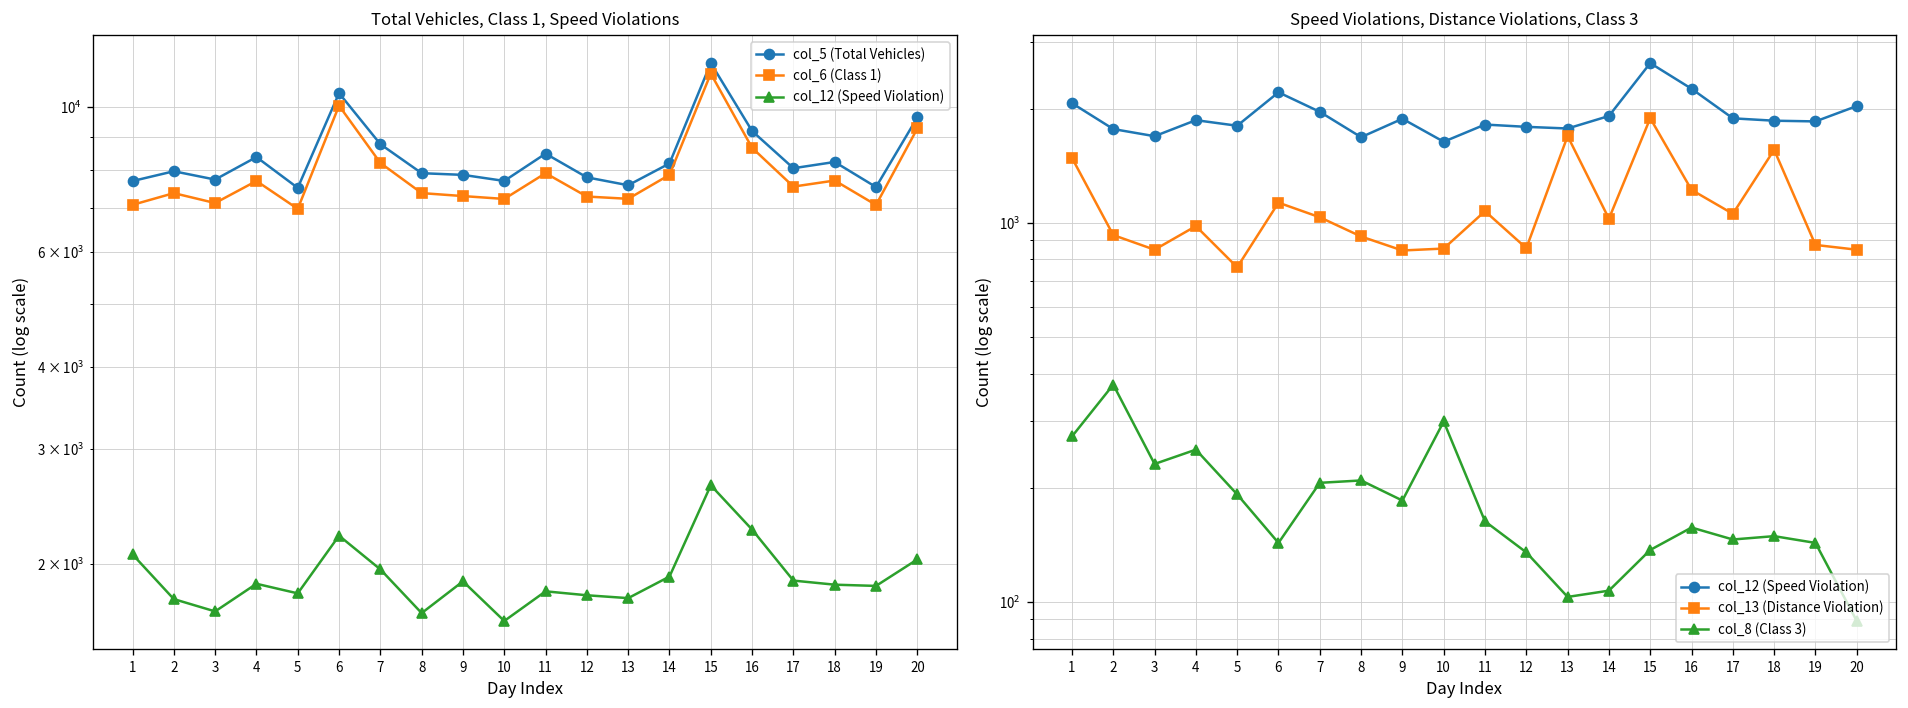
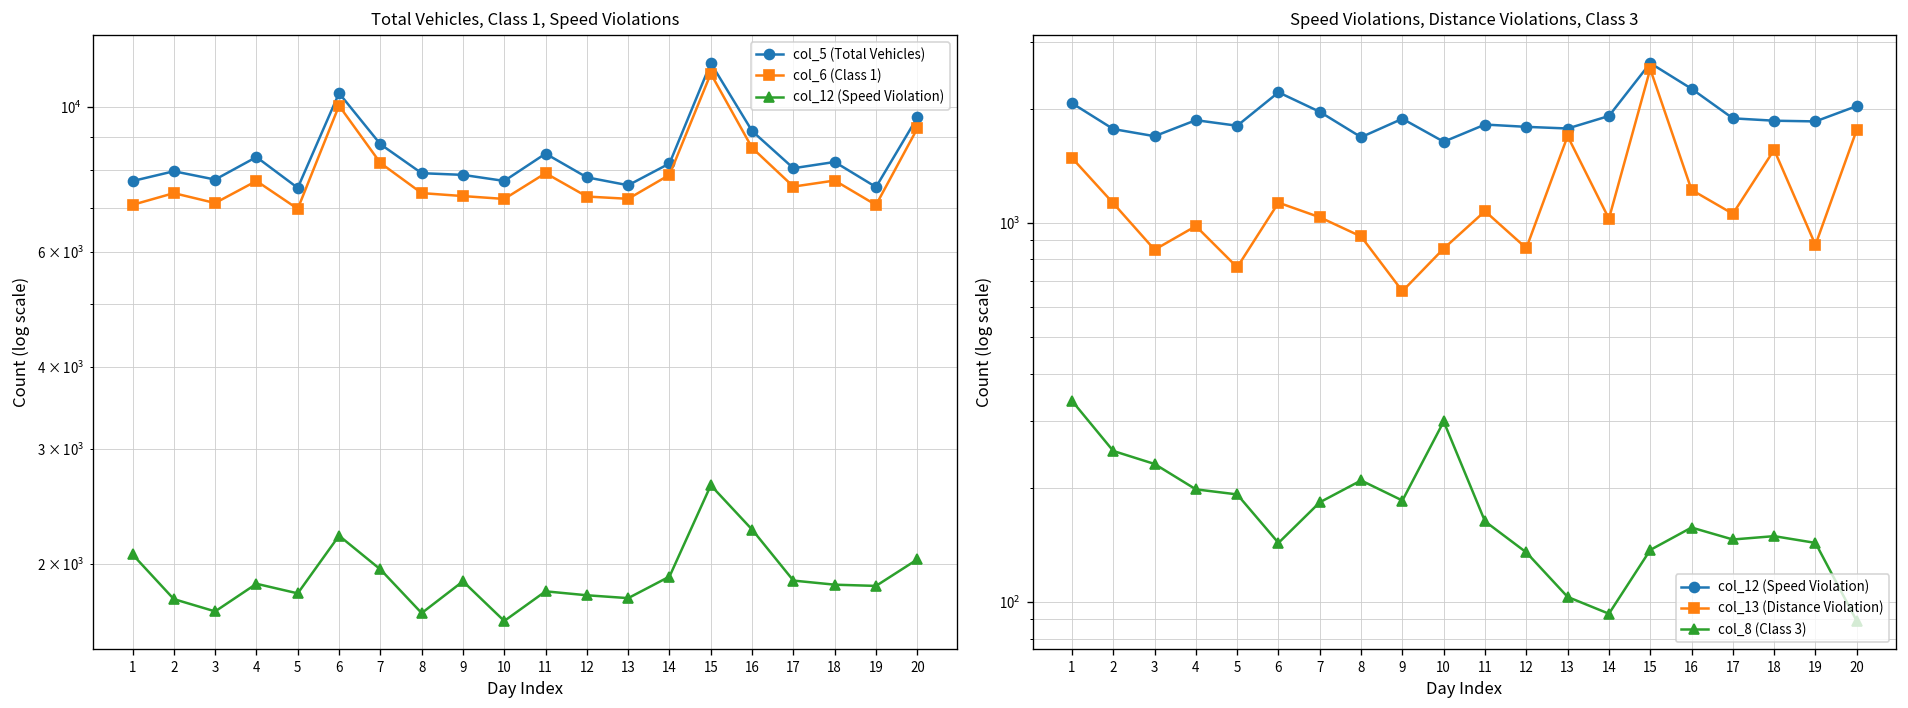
Speed Violations, Distance Violations, Class 3, col_8 (Class 3), 1: 270 -> 340
Speed Violations, Distance Violations, Class 3, col_13 (Distance Violation), 2: 930 -> 1130
Speed Violations, Distance Violations, Class 3, col_8 (Class 3), 2: 370 -> 250
Speed Violations, Distance Violations, Class 3, col_8 (Class 3), 4: 250 -> 200
Speed Violations, Distance Violations, Class 3, col_8 (Class 3), 7: 210 -> 180
Speed Violations, Distance Violations, Class 3, col_13 (Distance Violation), 9: 850 -> 660
Speed Violations, Distance Violations, Class 3, col_8 (Class 3), 14: 107 -> 93
Speed Violations, Distance Violations, Class 3, col_13 (Distance Violation), 15: 1900 -> 2500
Speed Violations, Distance Violations, Class 3, col_13 (Distance Violation), 20: 850 -> 1800
